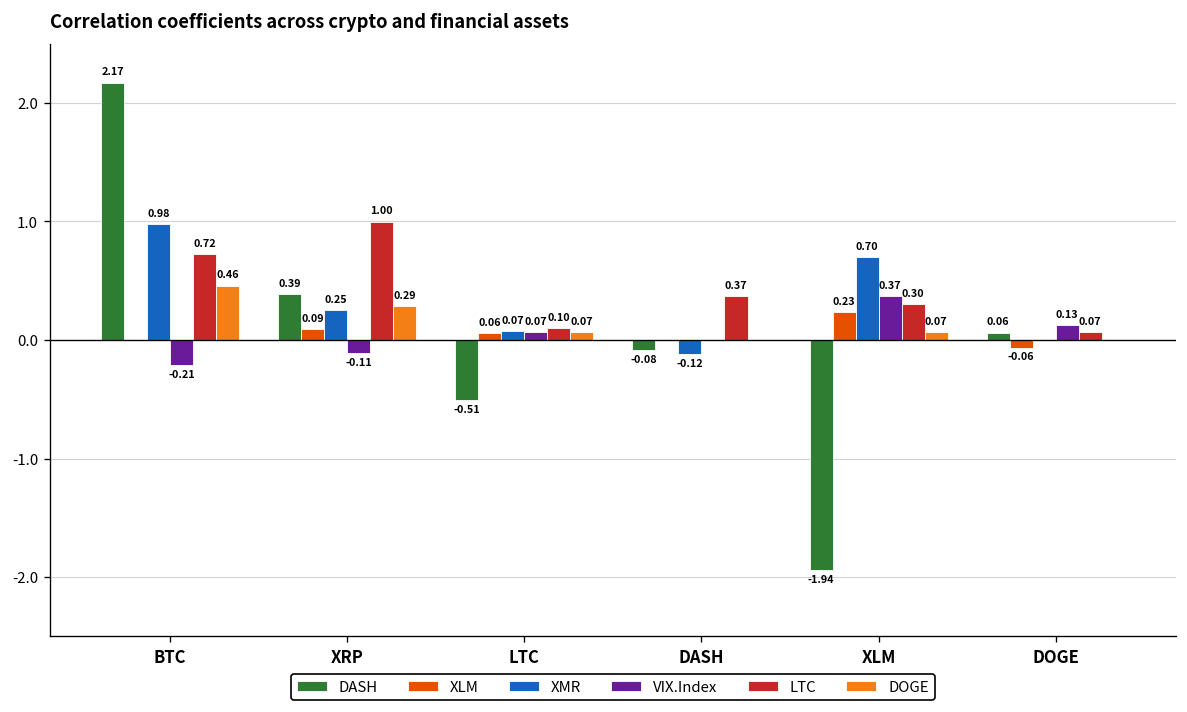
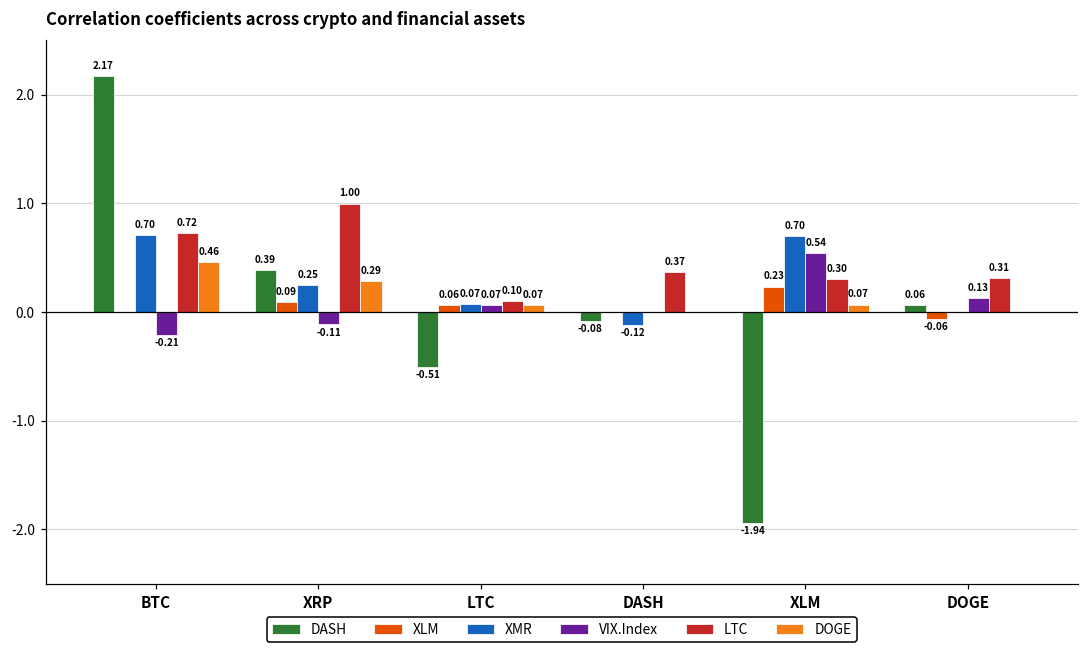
XMR, BTC: 0.98 -> 0.70
VIX.Index, XLM: 0.37 -> 0.54
LTC, DOGE: 0.07 -> 0.31
